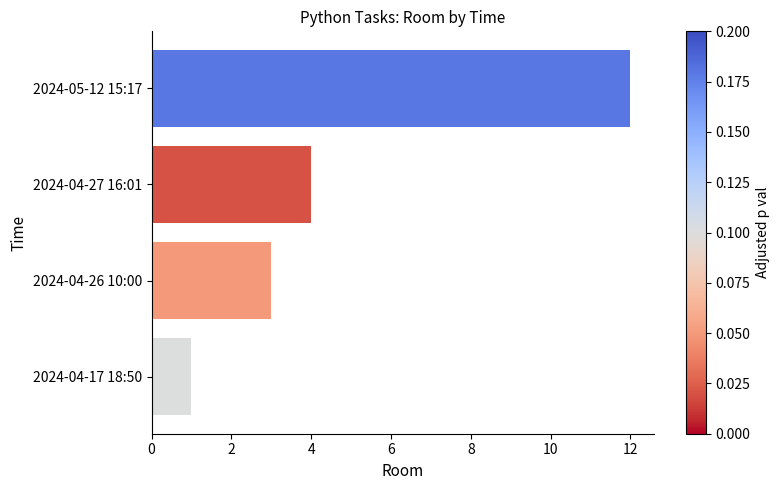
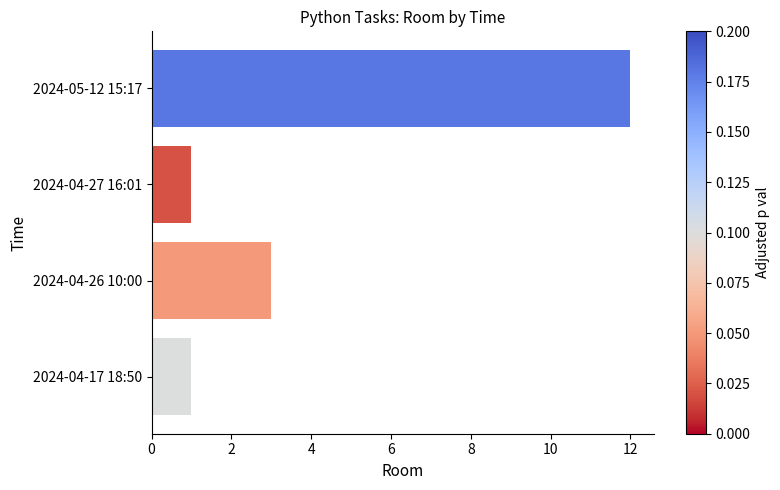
2024-04-27 16:01: 4 -> 1
